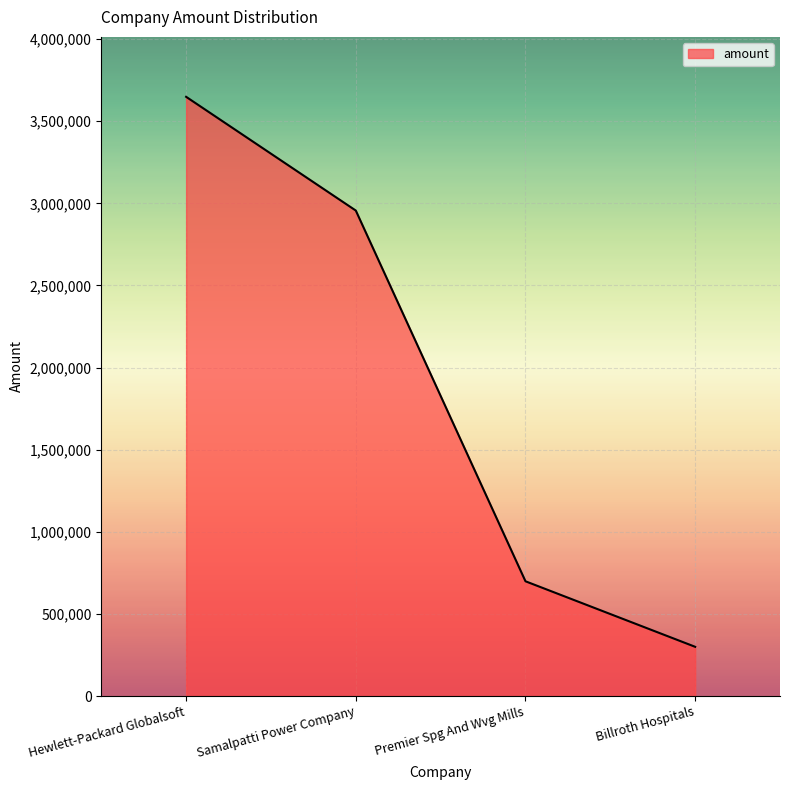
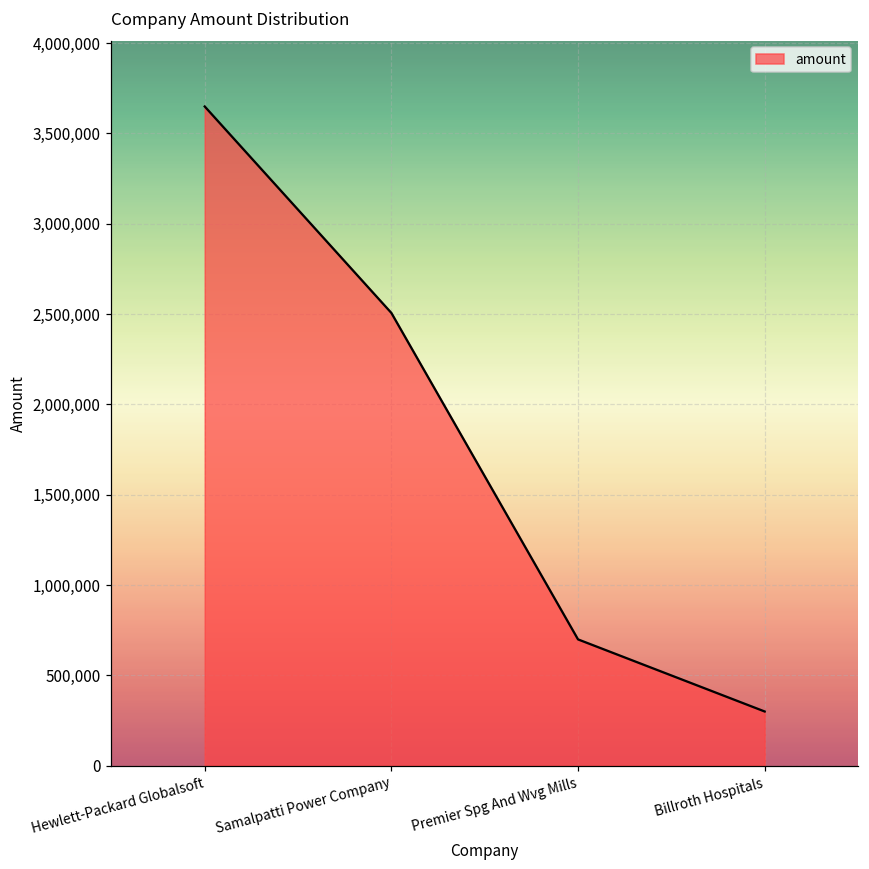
Samalpatti Power Company: 2,960,000 -> 2,510,000
